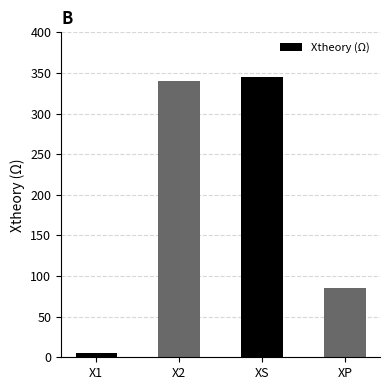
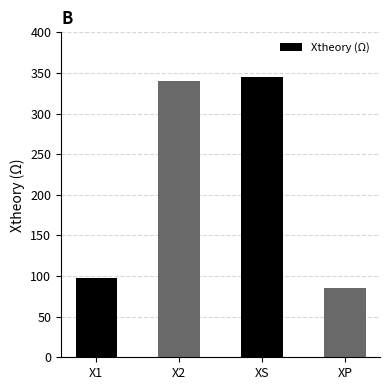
X1: 10 -> 100
